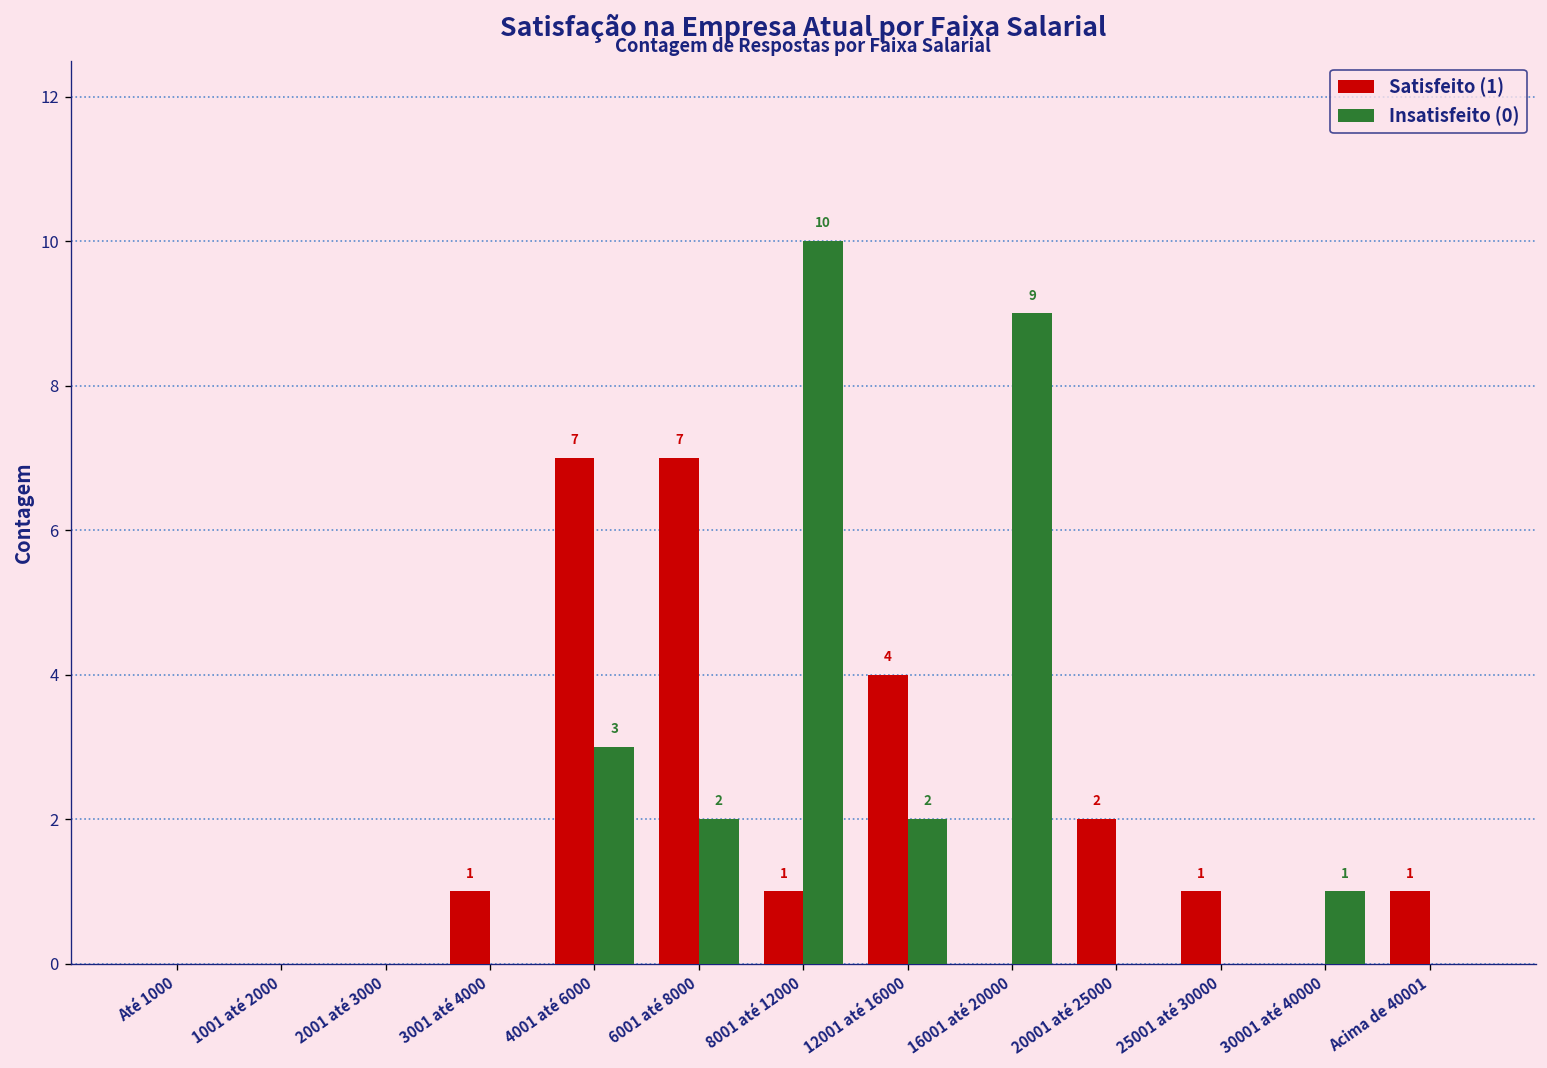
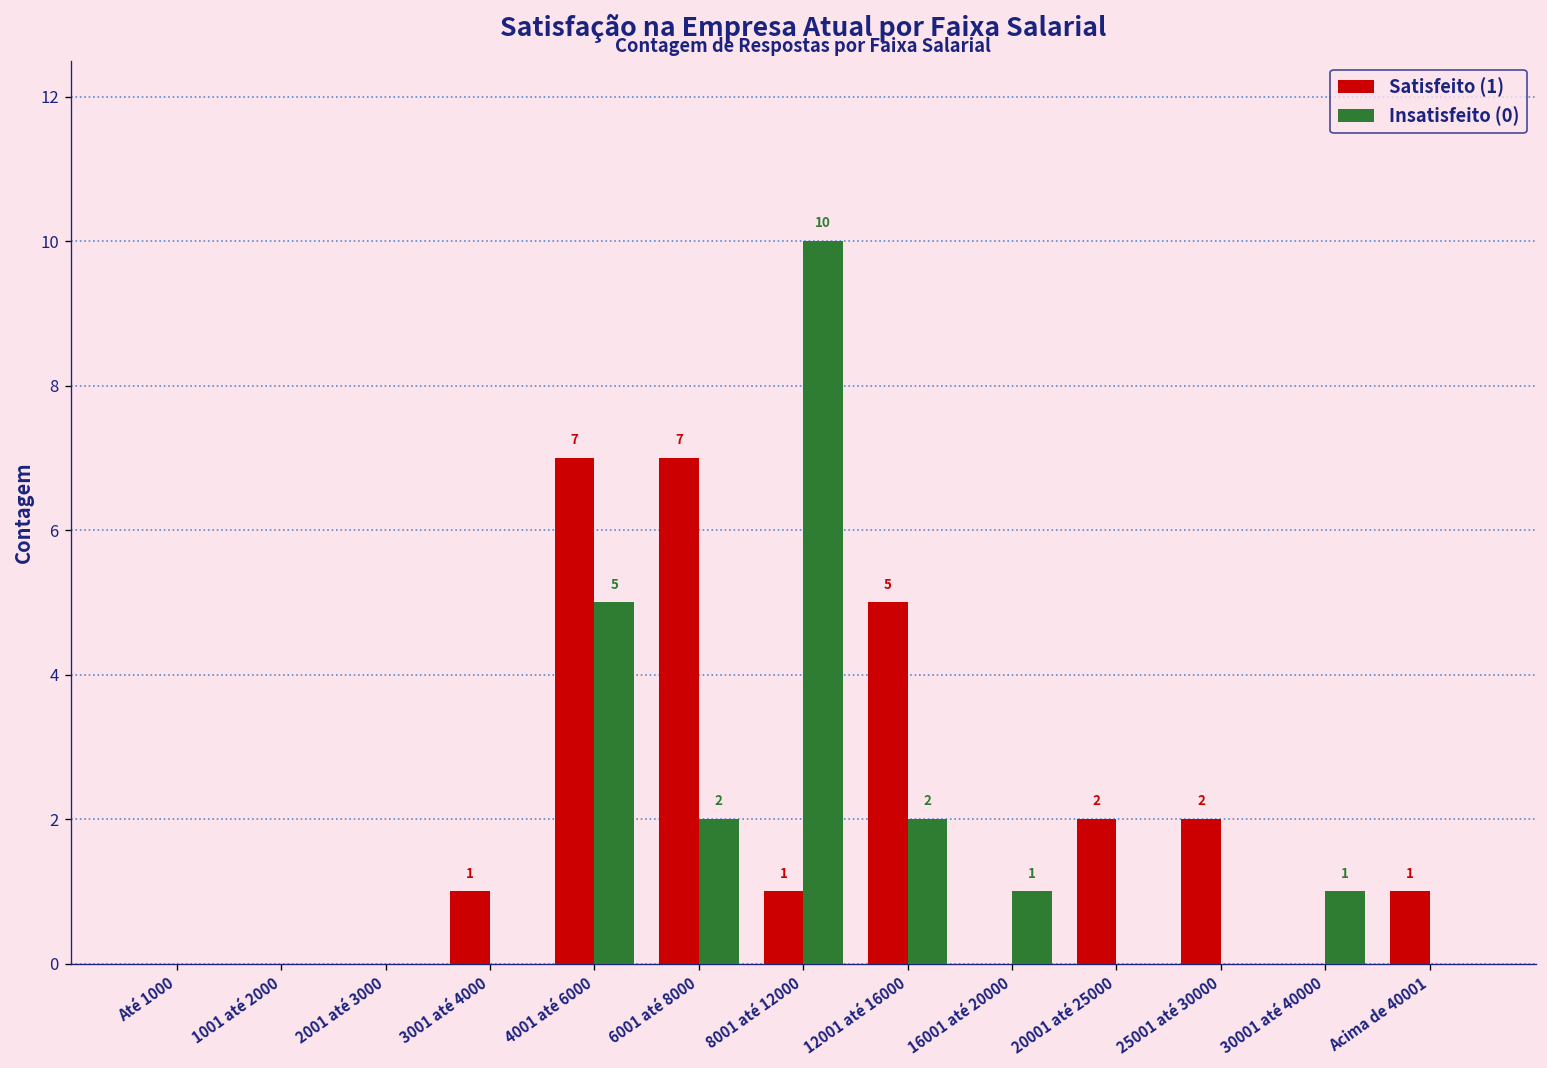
Insatisfeito (0), 4001 até 6000: 3 -> 5
Satisfeito (1), 12001 até 16000: 4 -> 5
Insatisfeito (0), 16001 até 20000: 9 -> 1
Satisfeito (1), 25001 até 30000: 1 -> 2
